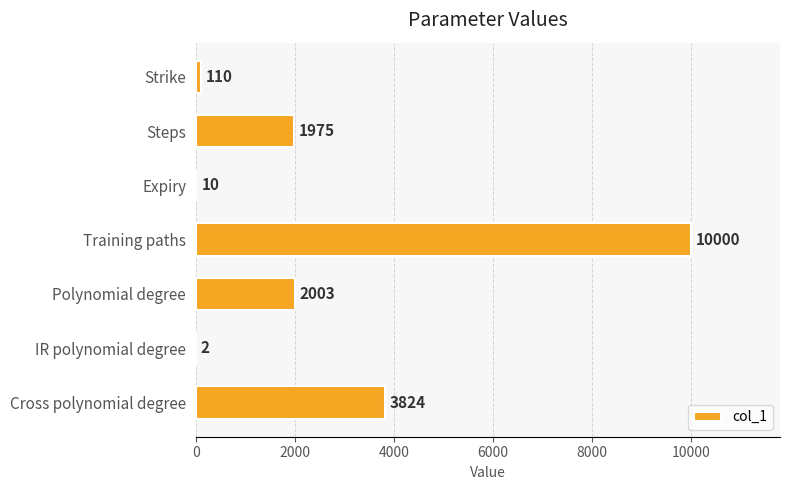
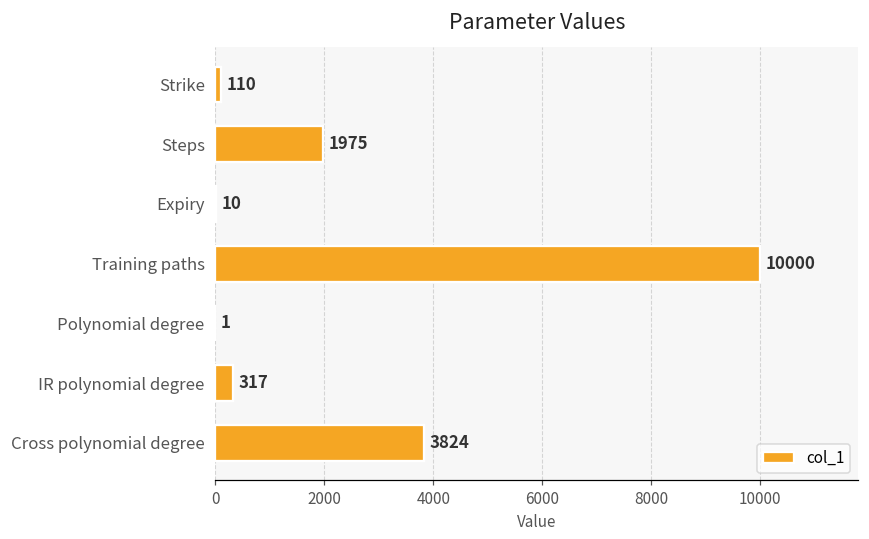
Polynomial degree: 2003 -> 1
IR polynomial degree: 2 -> 317
